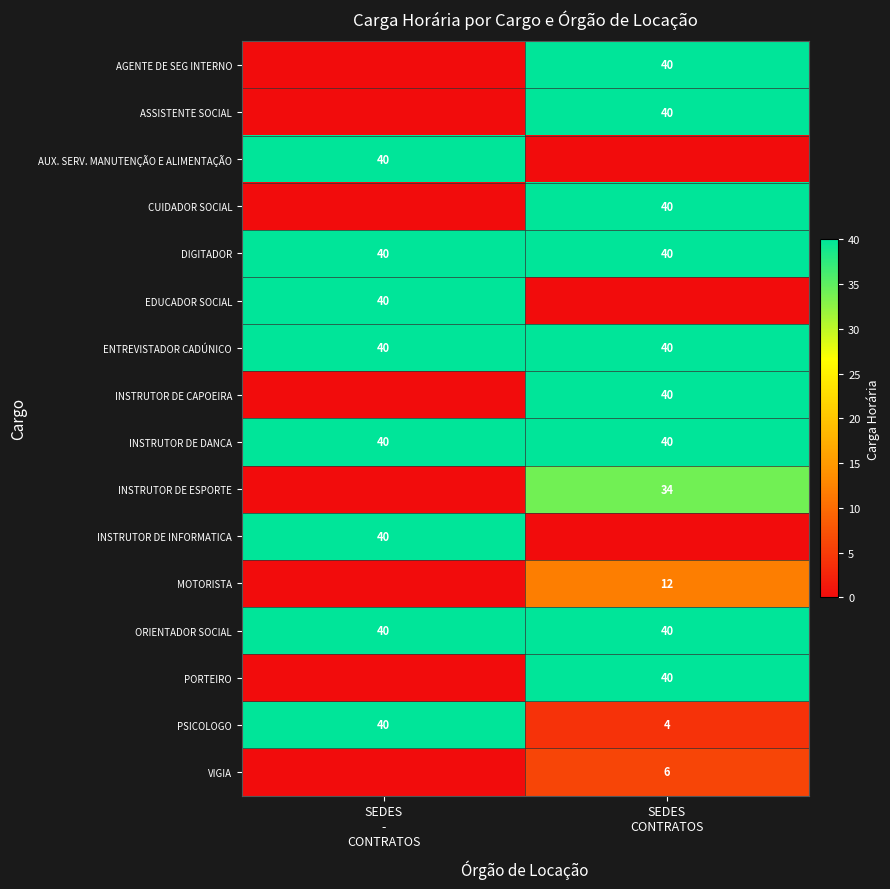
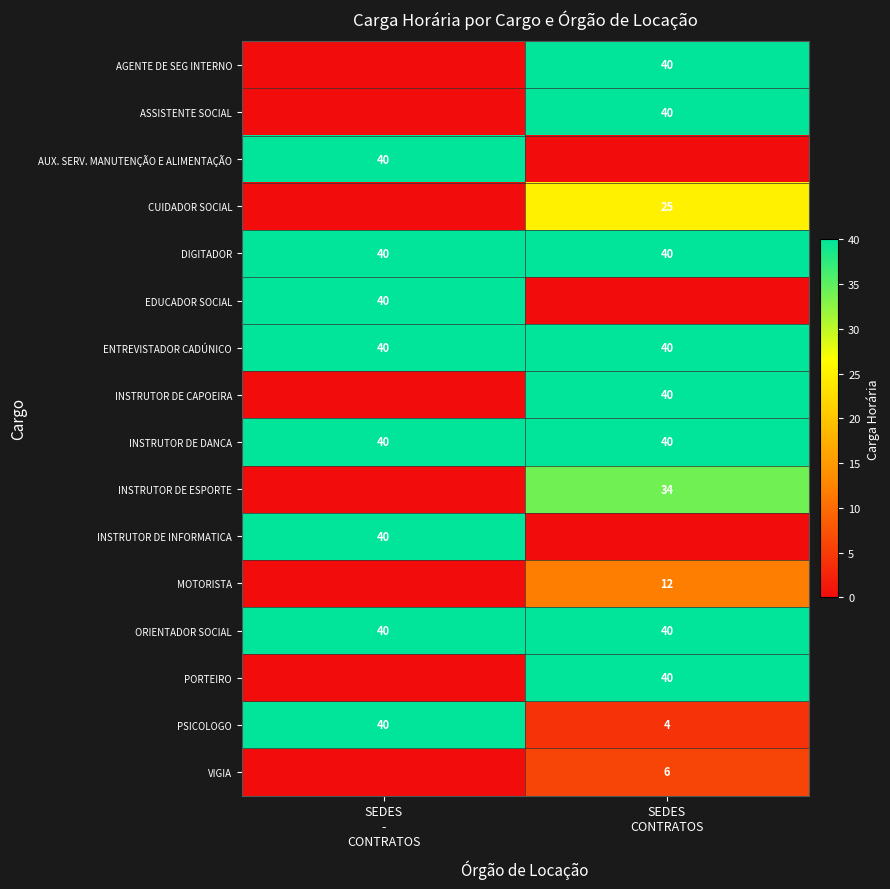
CUIDADOR SOCIAL, SEDES CONTRATOS: 40 -> 25
